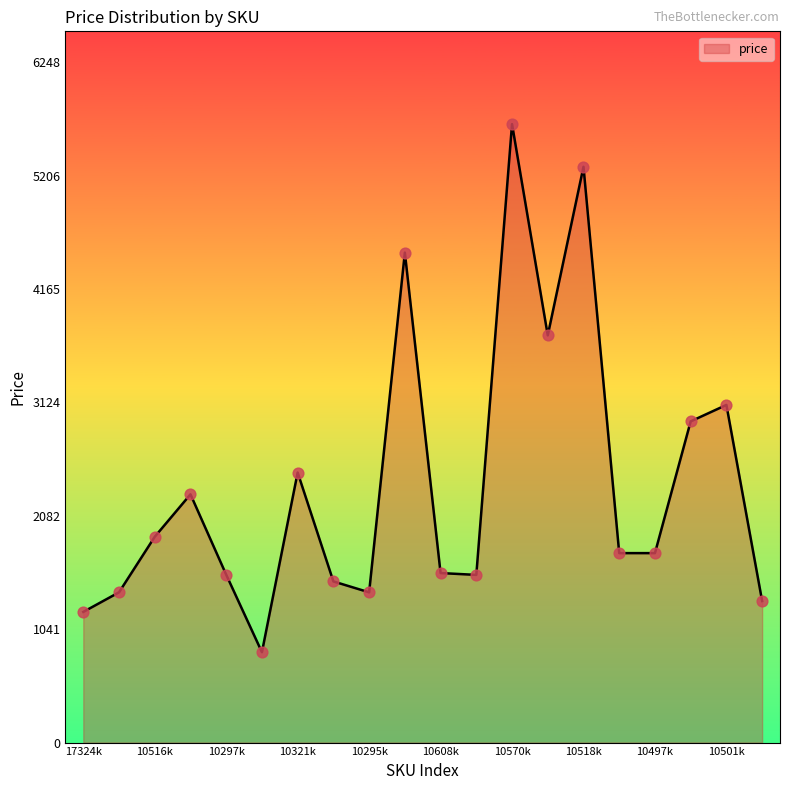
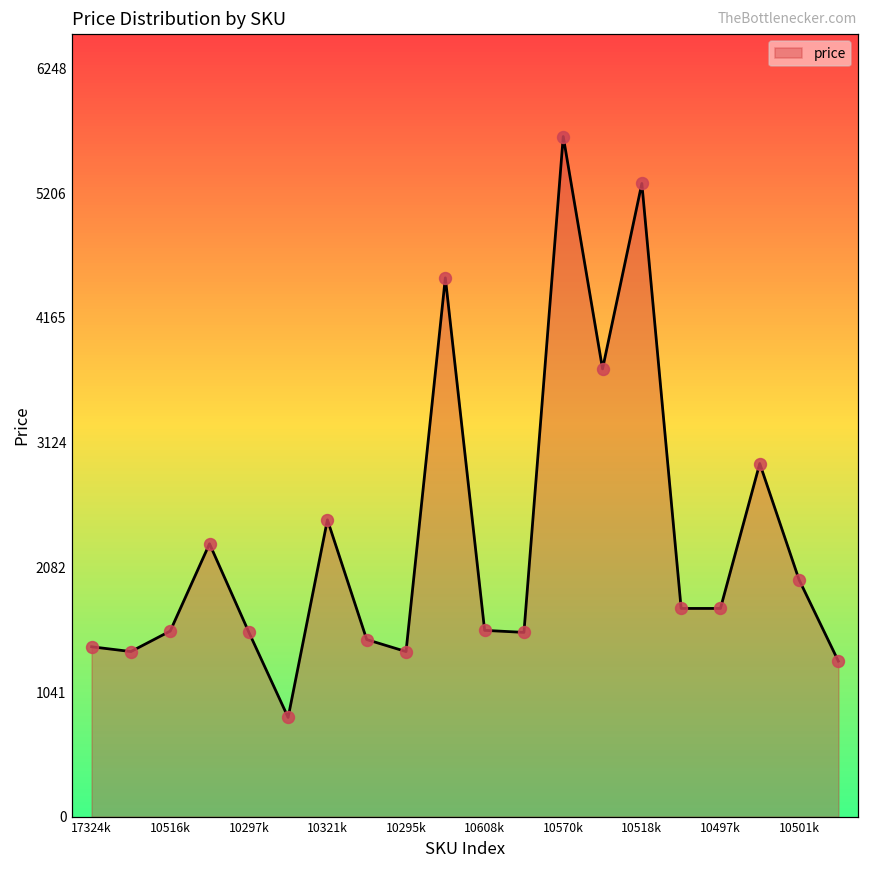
17324k: 1200 -> 1420
10516k: 1890 -> 1550
10501k: 3100 -> 1980
